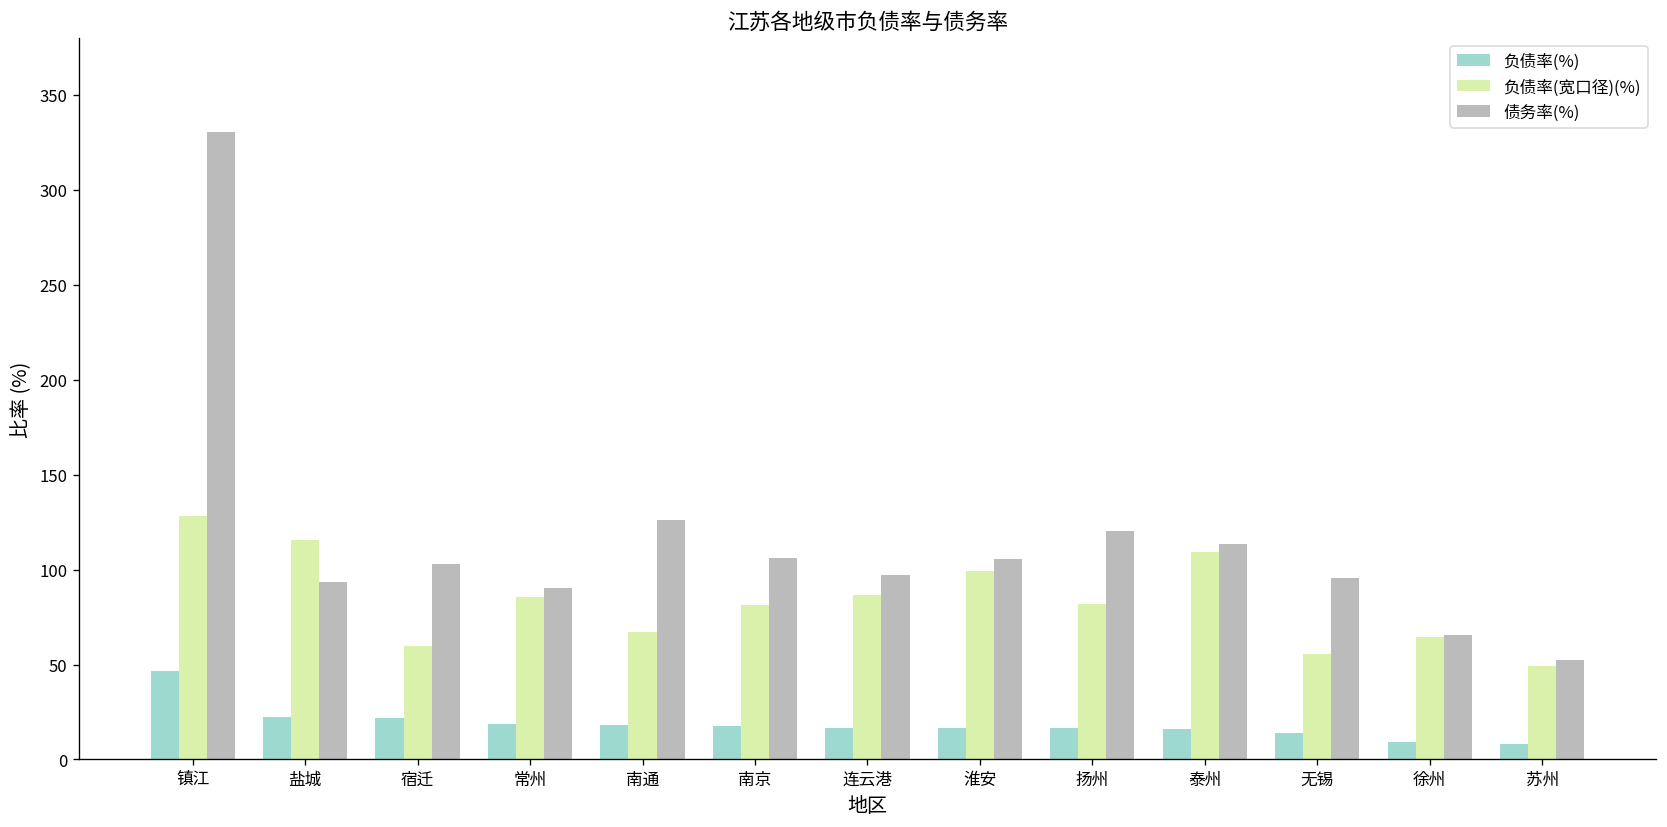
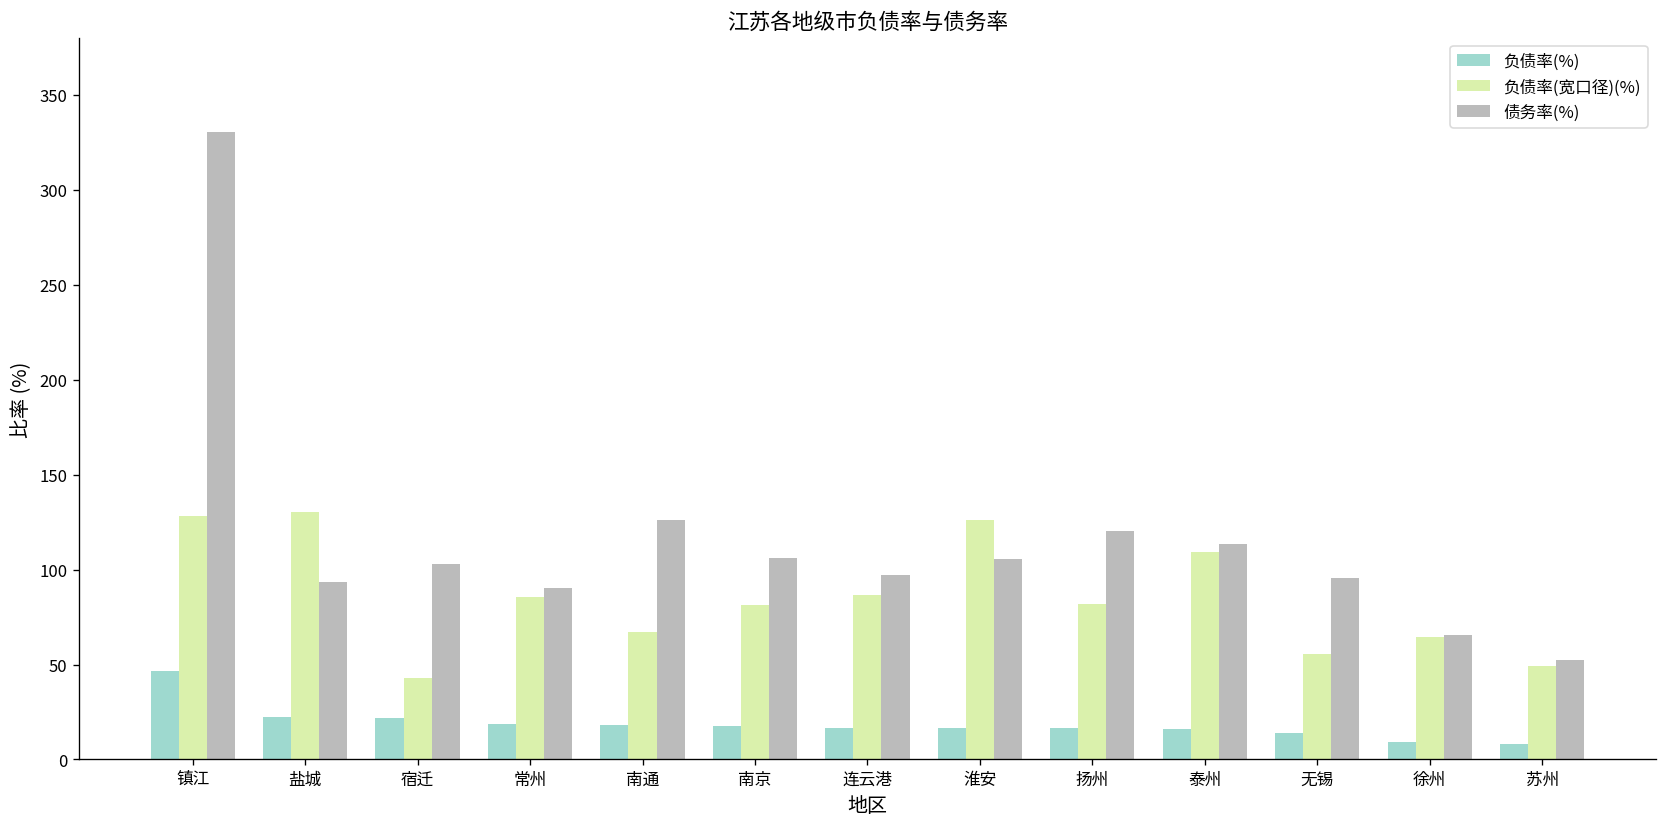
负债率(宽口径)(%), 盐城: 115 -> 130
负债率(宽口径)(%), 宿迁: 60 -> 43
负债率(宽口径)(%), 淮安: 99 -> 126
